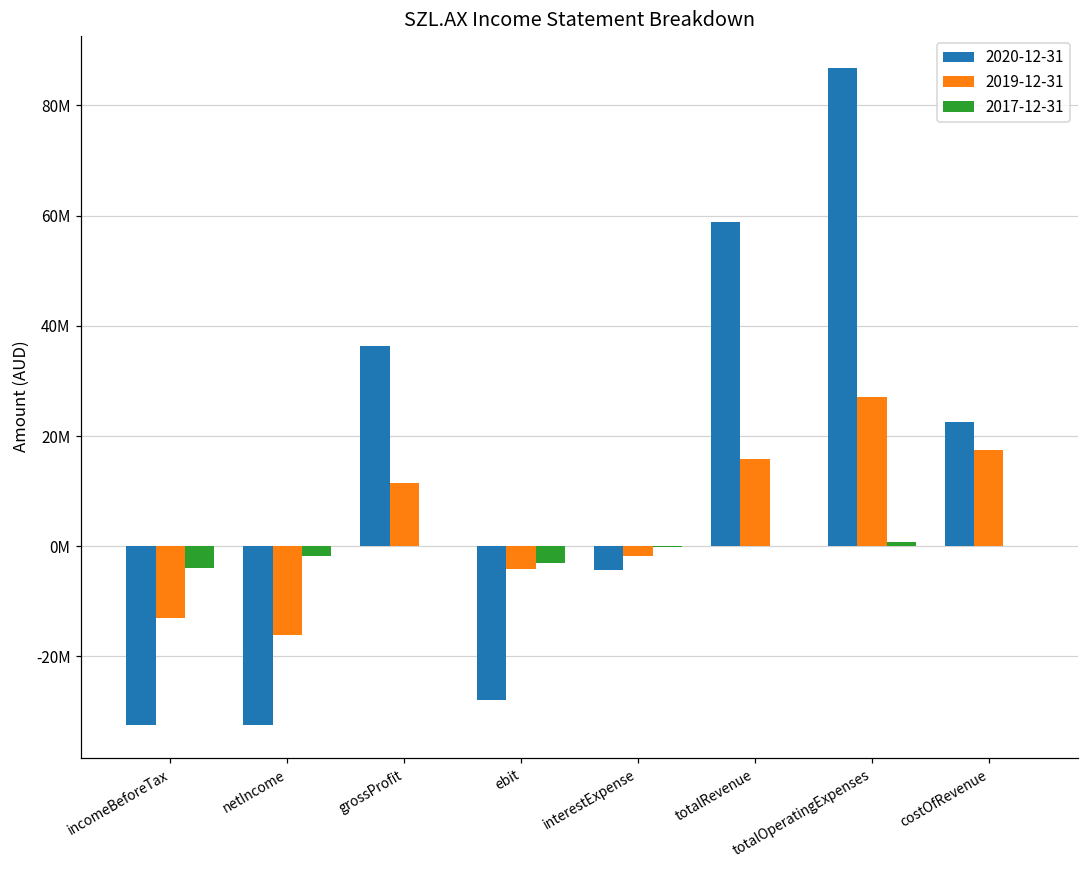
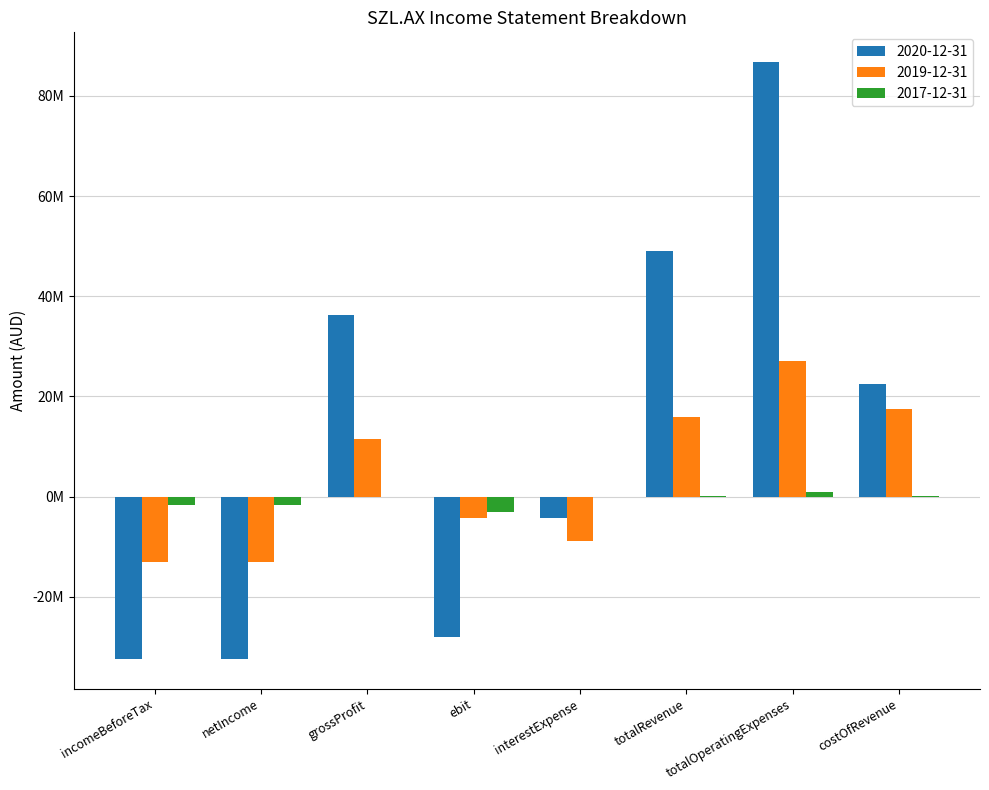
2017-12-31, incomeBeforeTax: -4000000 -> -2000000
2019-12-31, netIncome: -16000000 -> -13000000
2019-12-31, interestExpense: -2000000 -> -9000000
2020-12-31, totalRevenue: 59000000 -> 49000000
